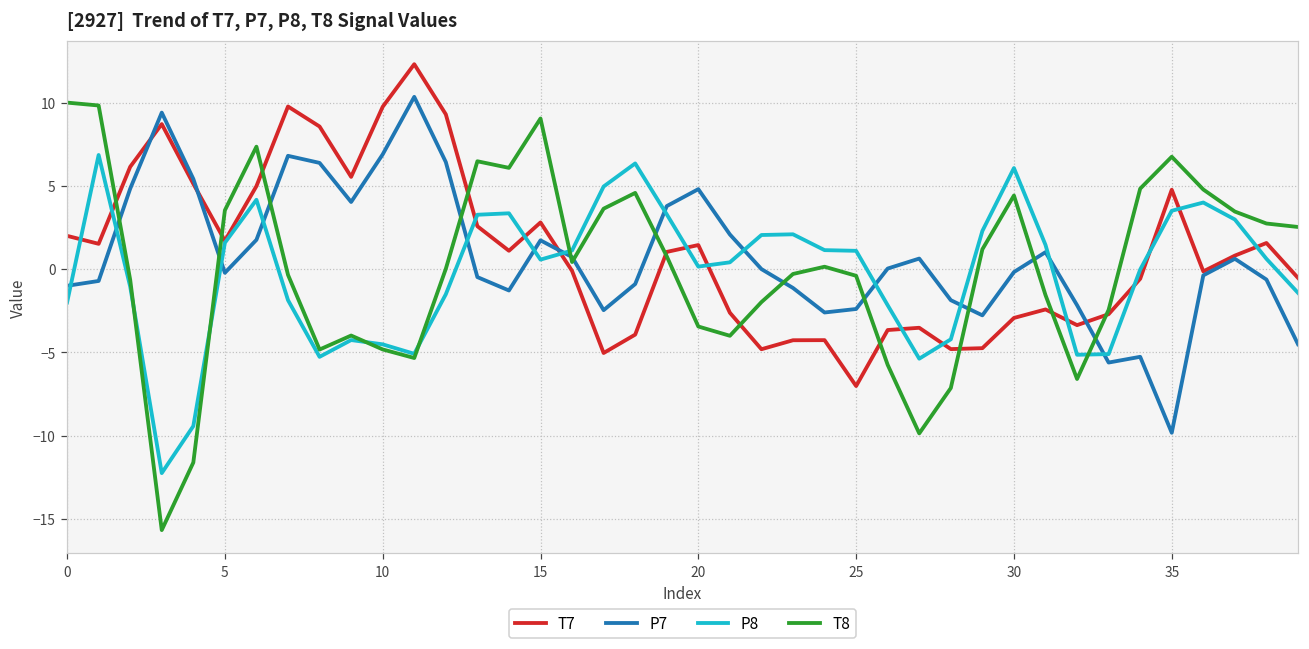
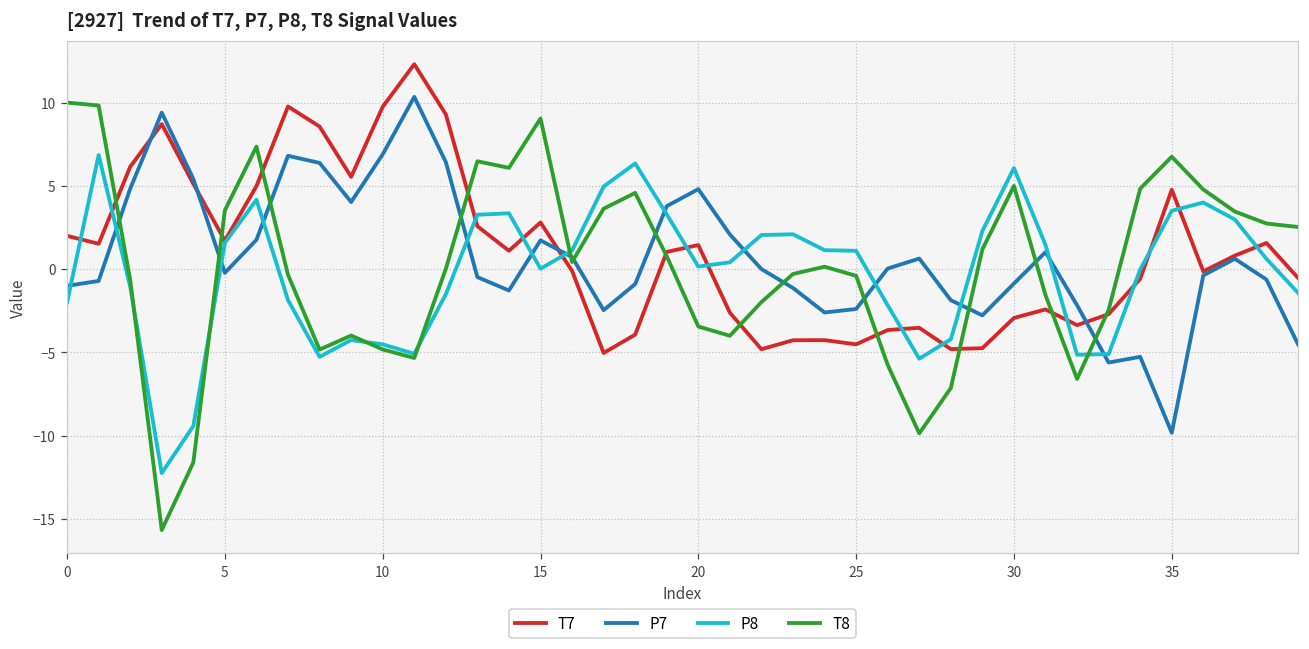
P8, 15: 0.6 -> 0.0
T7, 25: -7.0 -> -4.5
P7, 30: -0.2 -> -0.9
T8, 30: 4.4 -> 5.0
